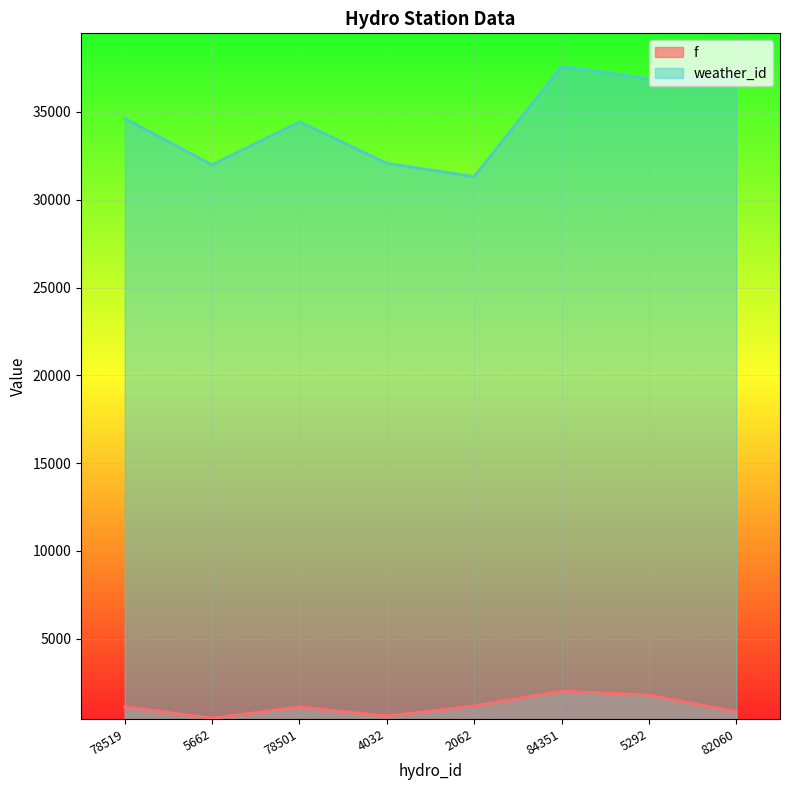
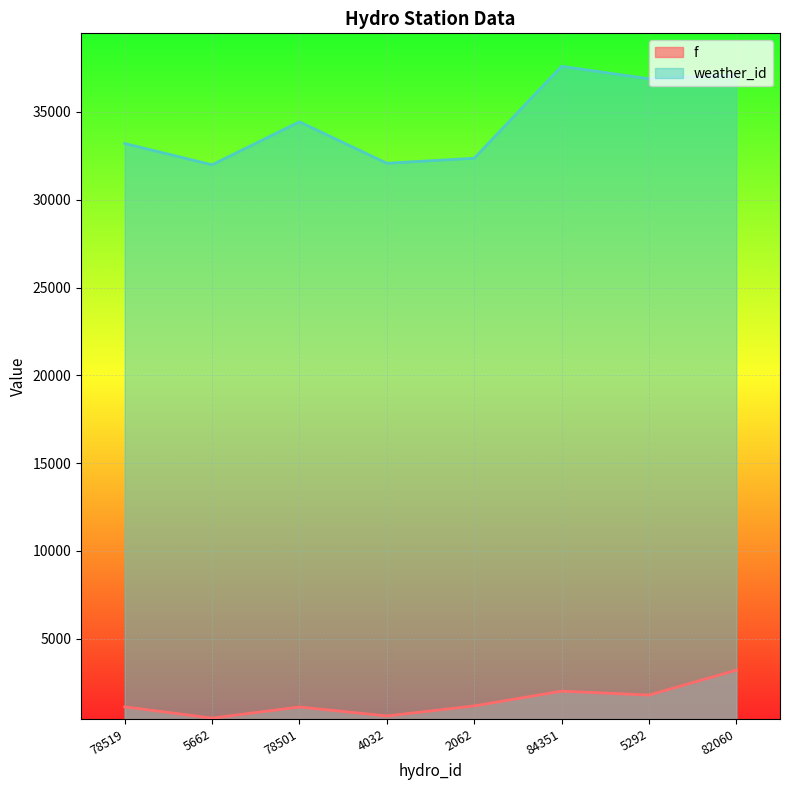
weather_id, 78519: 34600 -> 33200
weather_id, 2062: 31300 -> 32400
f, 82060: 800 -> 3200
